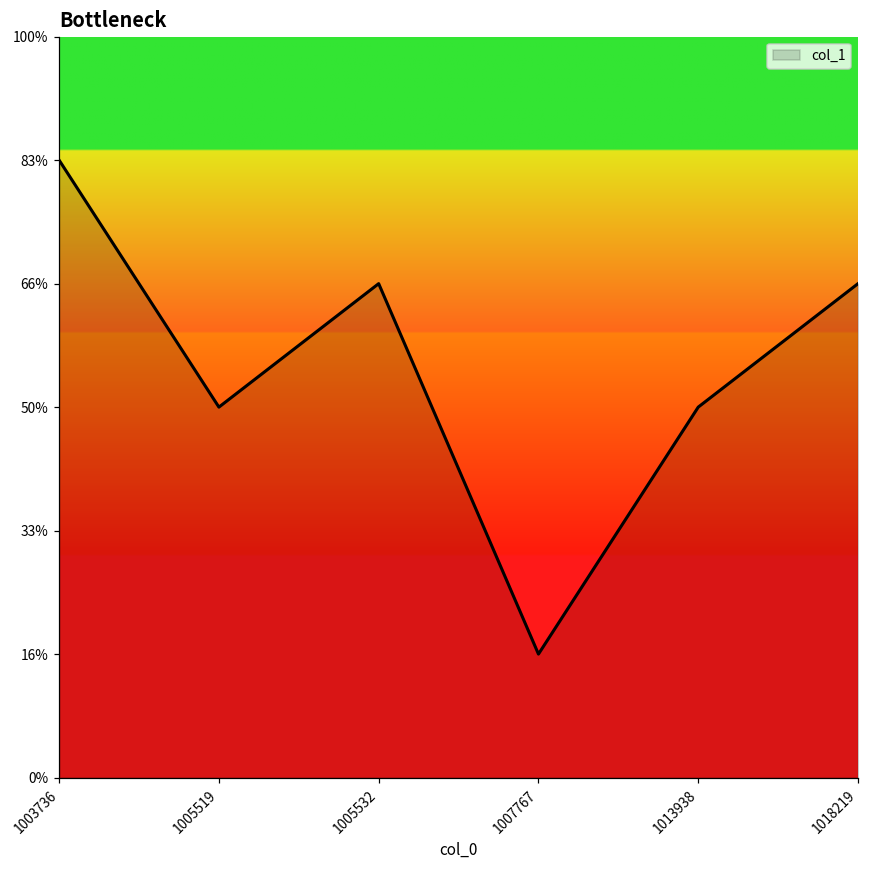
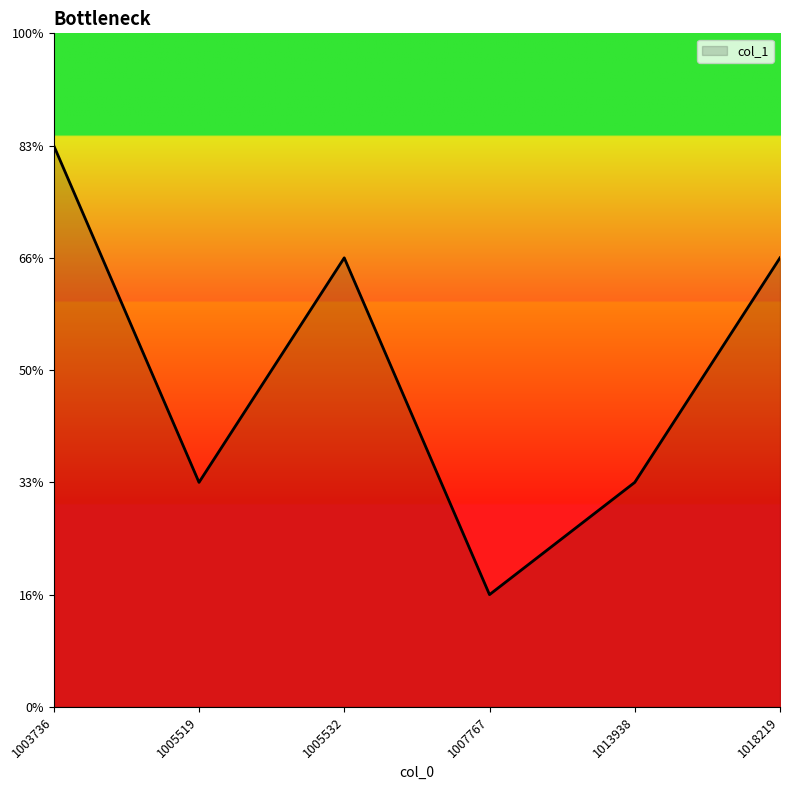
1005519: 50% -> 33%
1013938: 50% -> 33%
